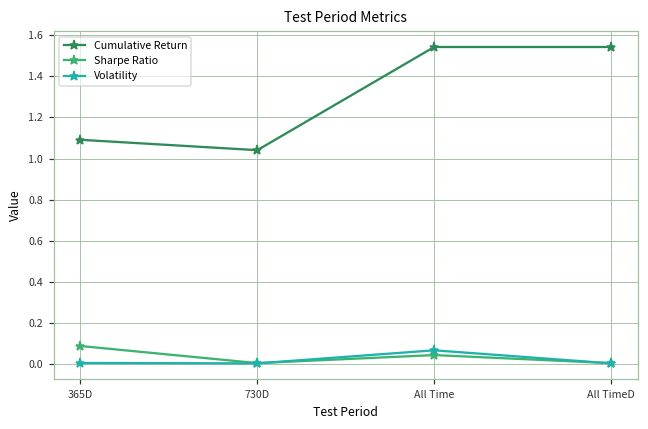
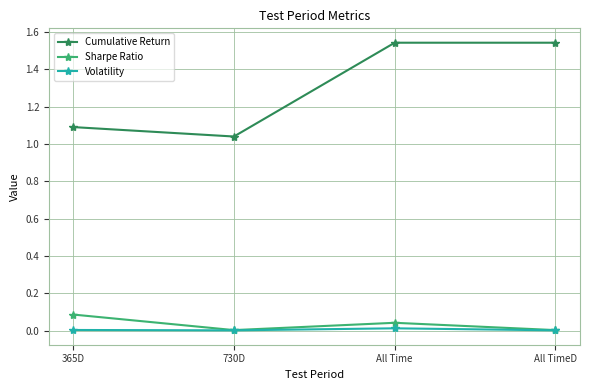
Volatility, All Time: 0.07 -> 0.01
